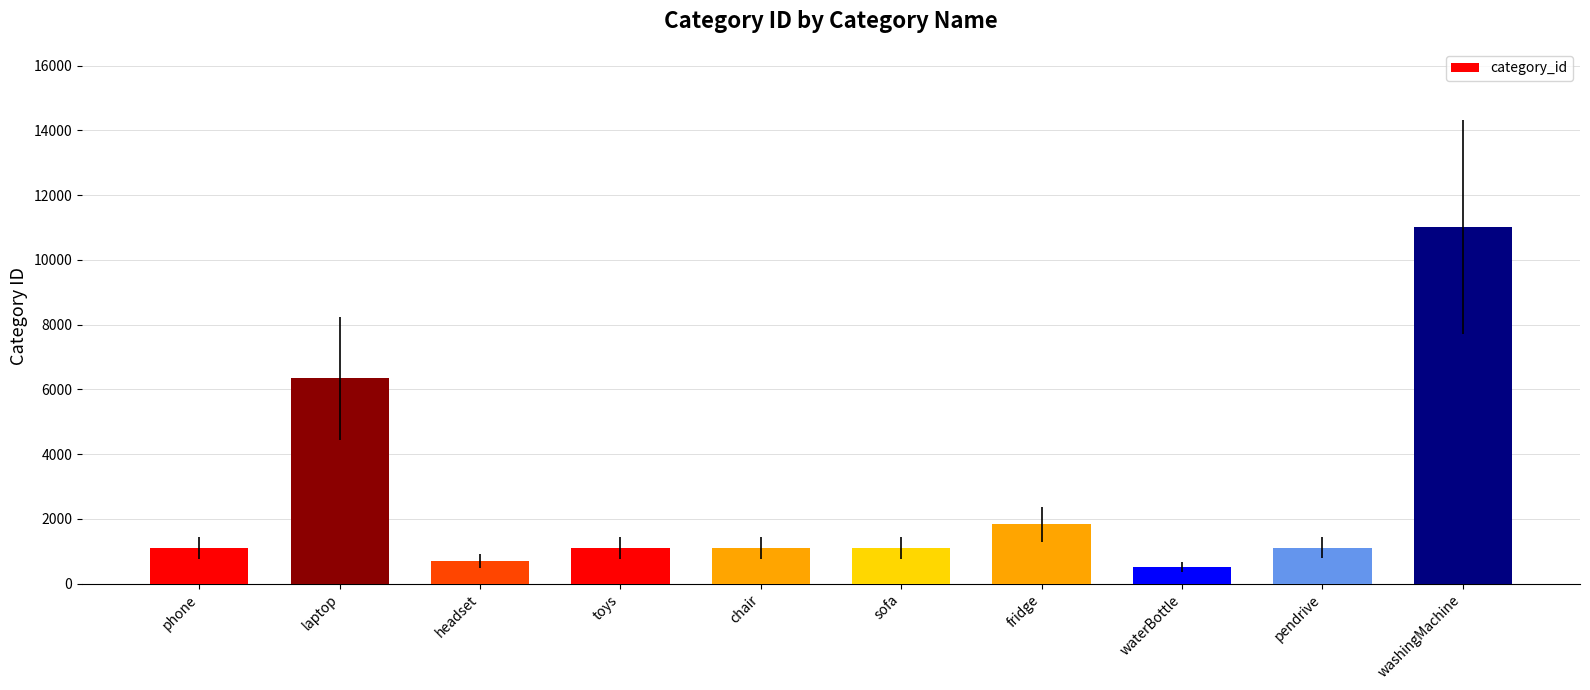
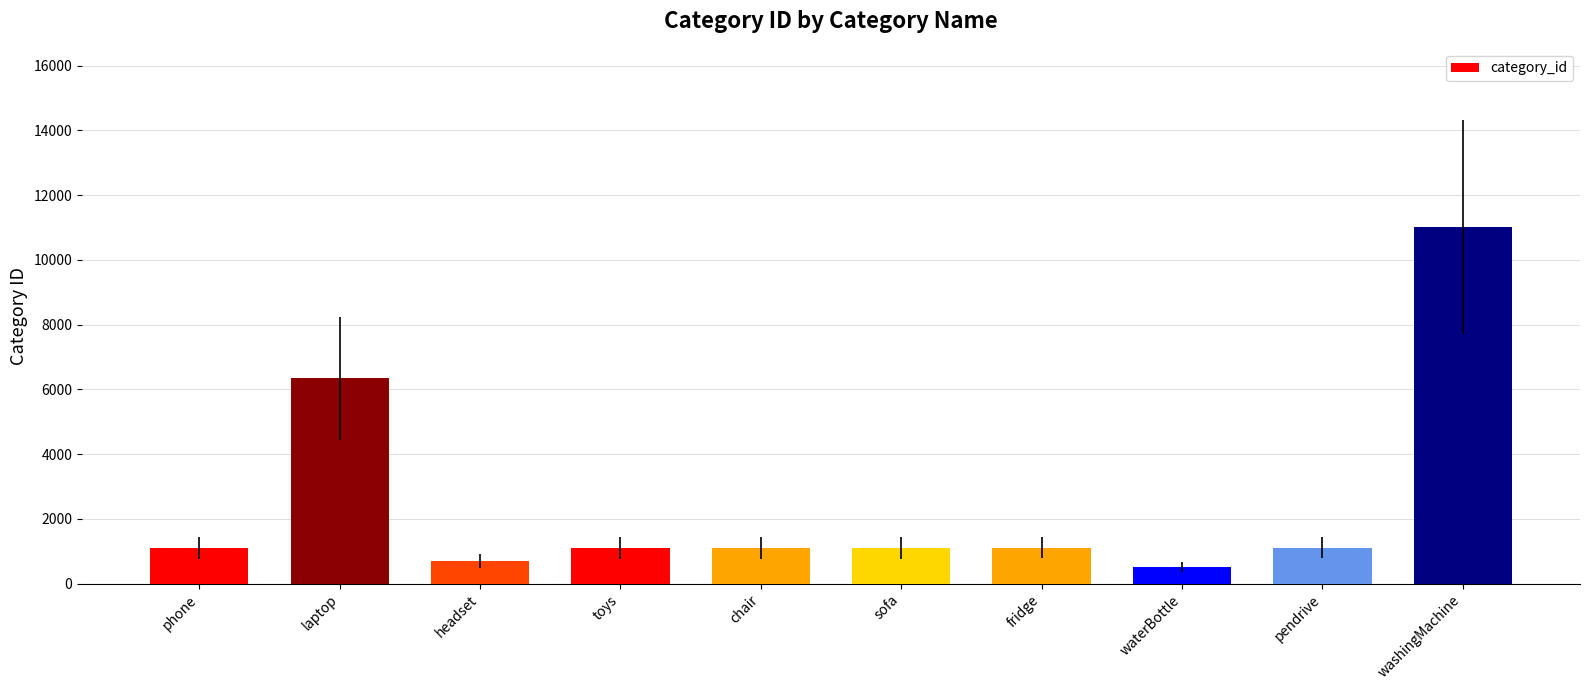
fridge: 1800 -> 1100
